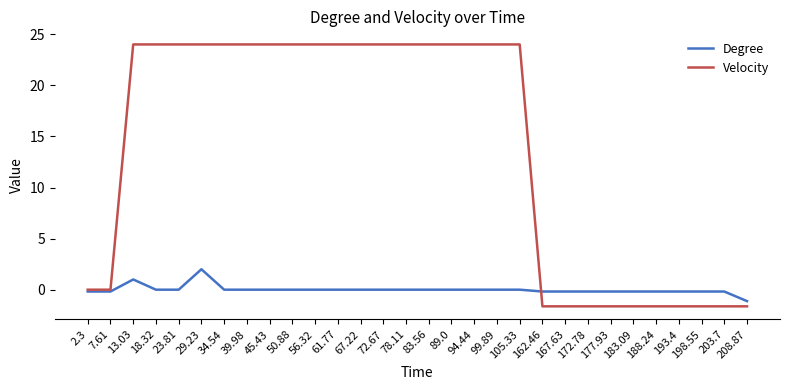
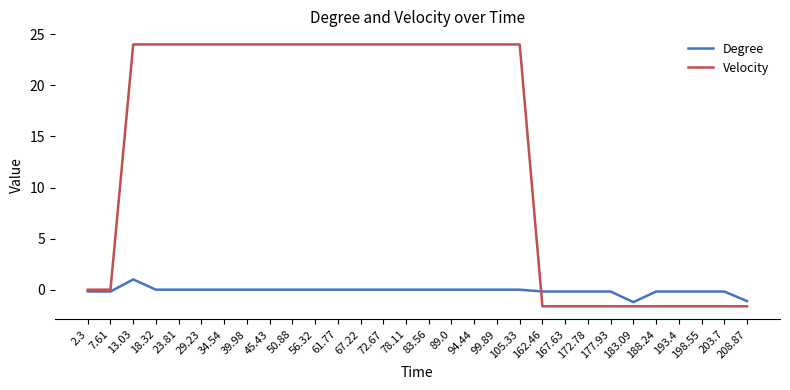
Degree, 29.23: 2 -> 0
Degree, 183.09: -0.2 -> -1.2
